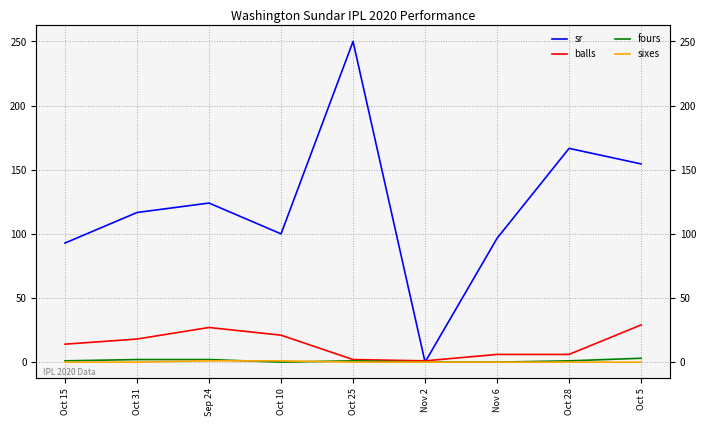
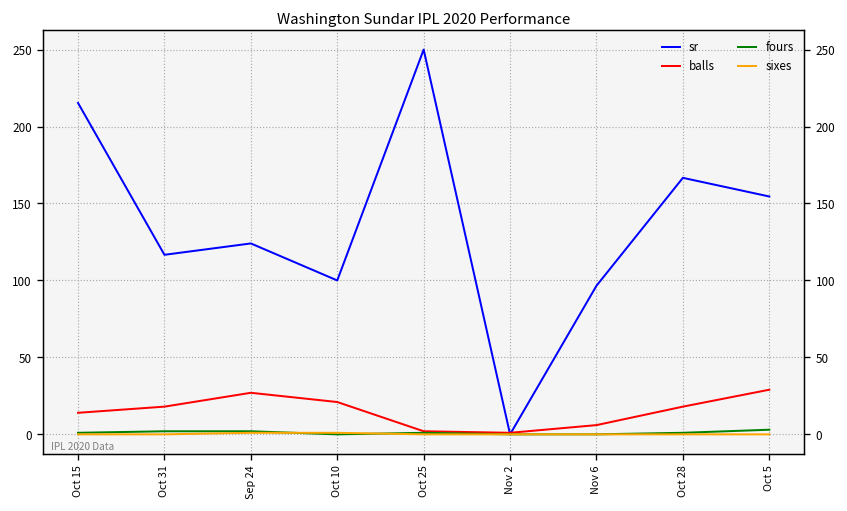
sr, Oct 15: 93 -> 215
balls, Oct 28: 6 -> 18
